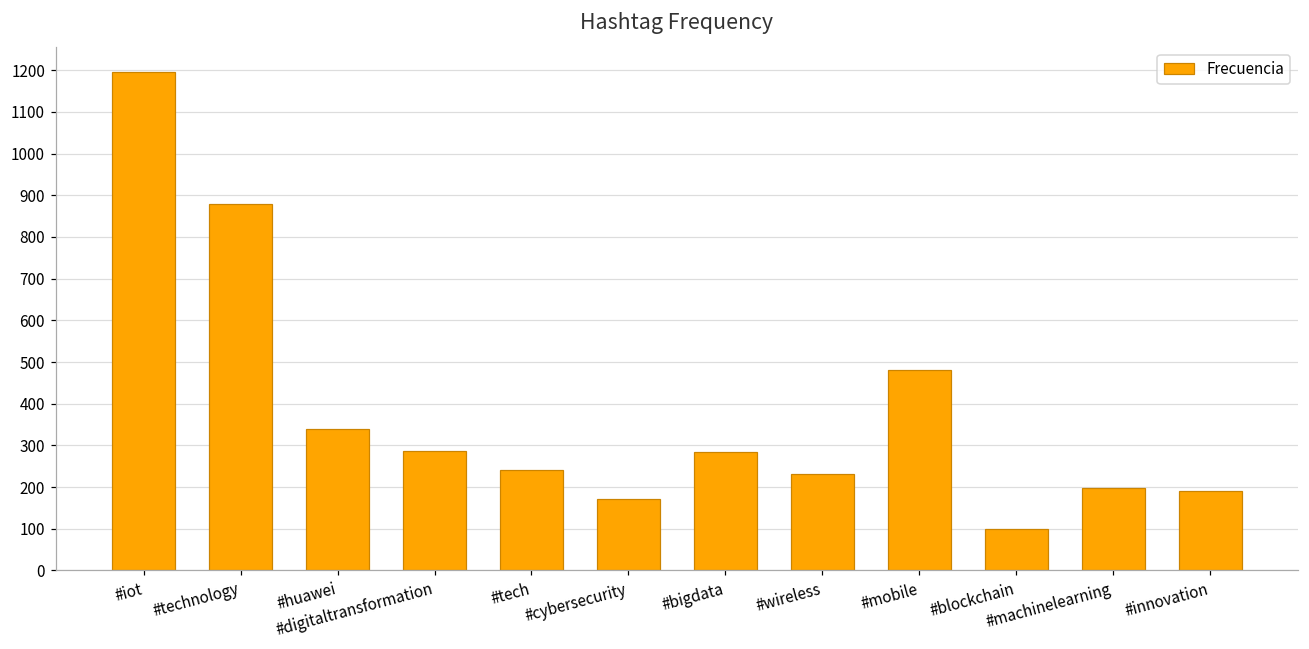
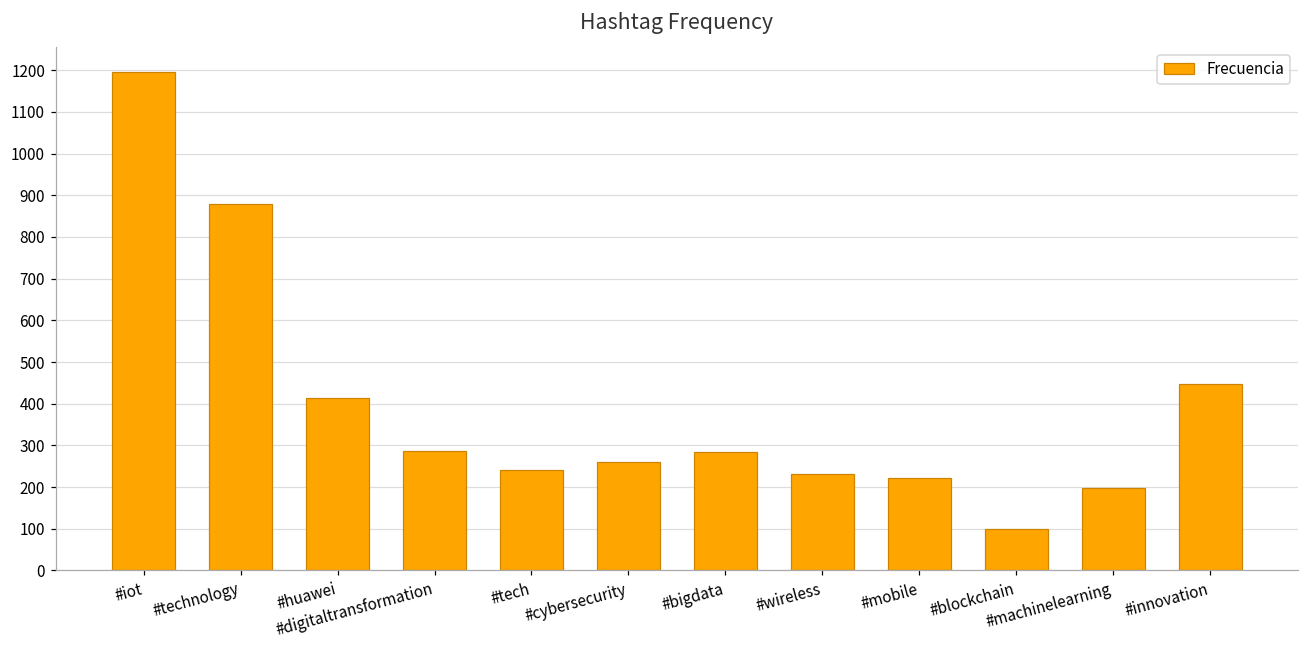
#huawei: 340 -> 410
#cybersecurity: 170 -> 260
#mobile: 480 -> 220
#innovation: 190 -> 450
